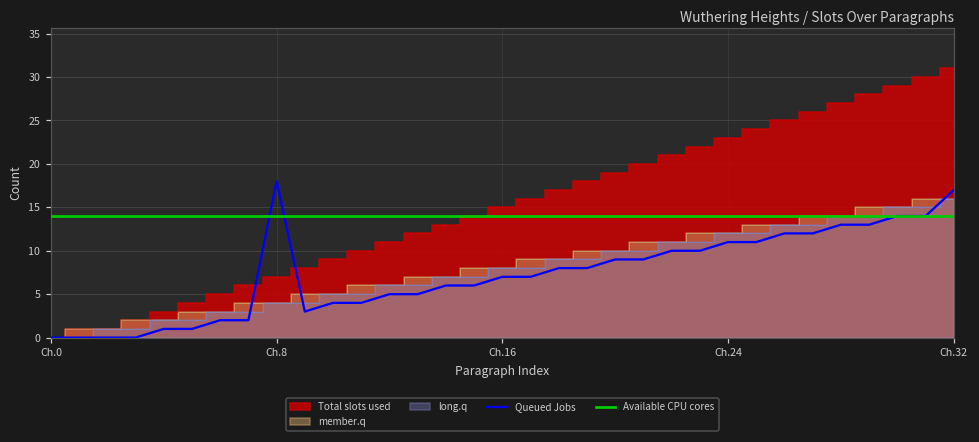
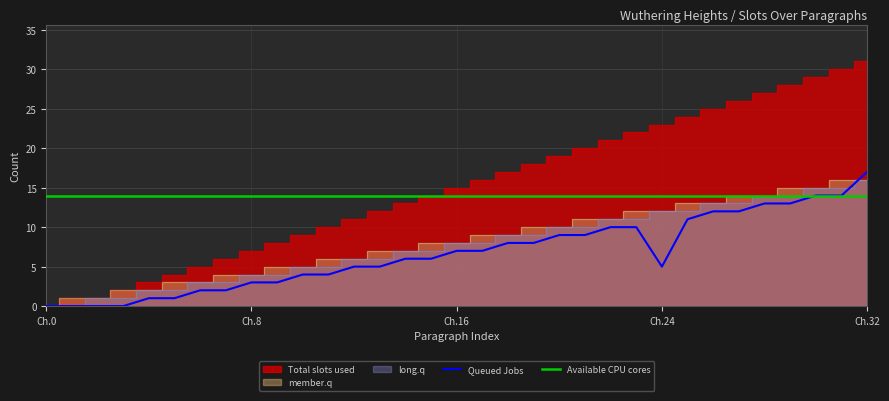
Queued Jobs, Ch.8: 18 -> 3
Queued Jobs, Ch.24: 11 -> 5
